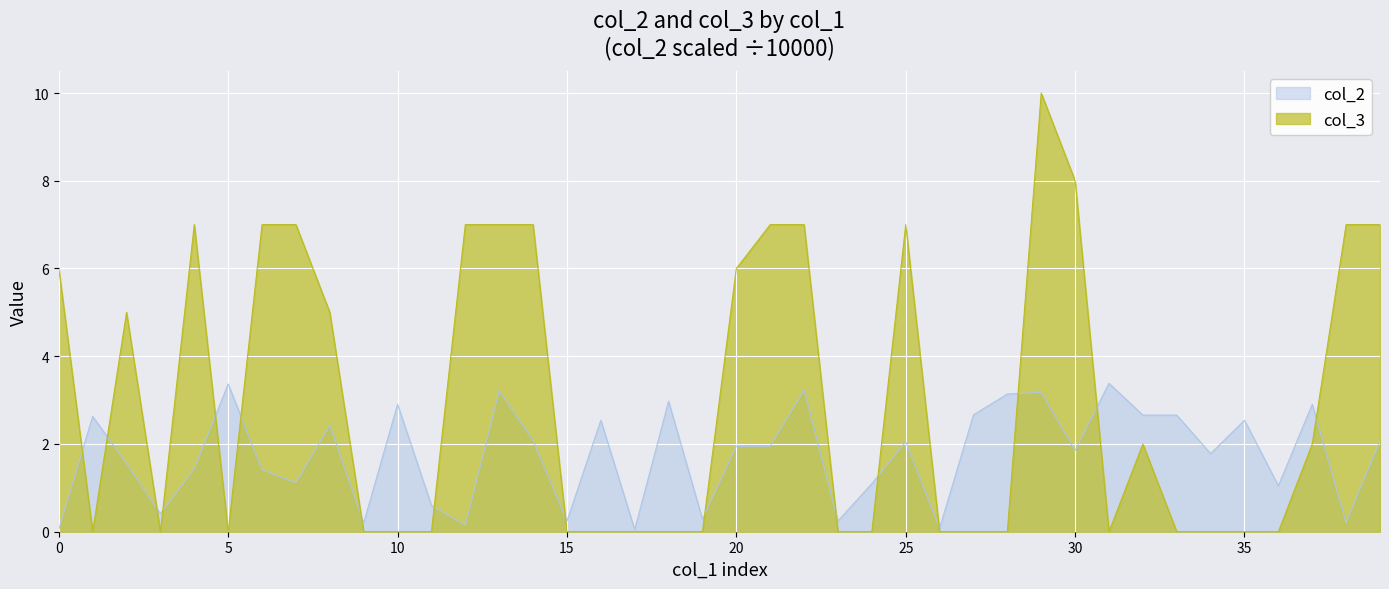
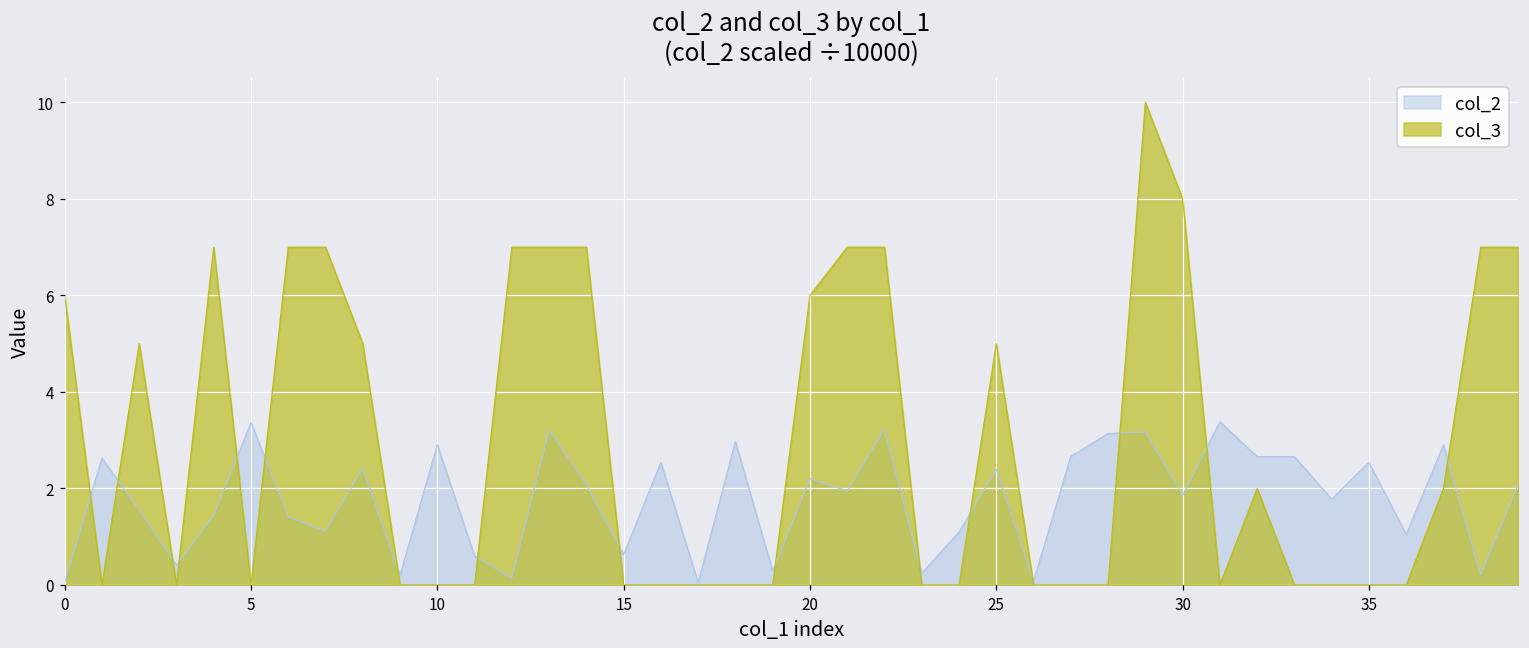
col_2, 15: 0.2 -> 0.6
col_2, 20: 1.9 -> 2.2
col_2, 25: 2.1 -> 2.4
col_3, 25: 7 -> 5
